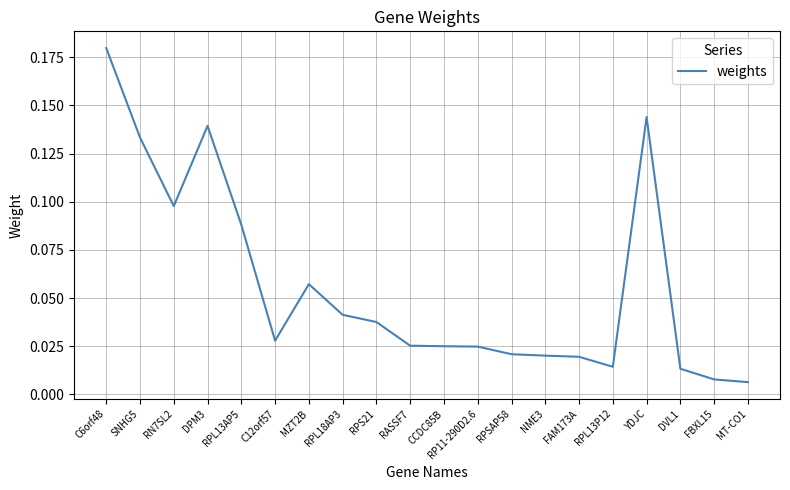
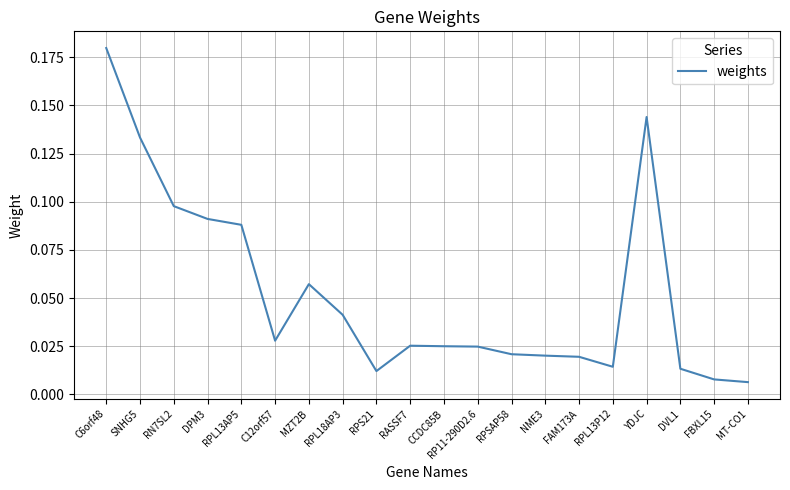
DPM3: 0.139 -> 0.091
RPS21: 0.038 -> 0.012
